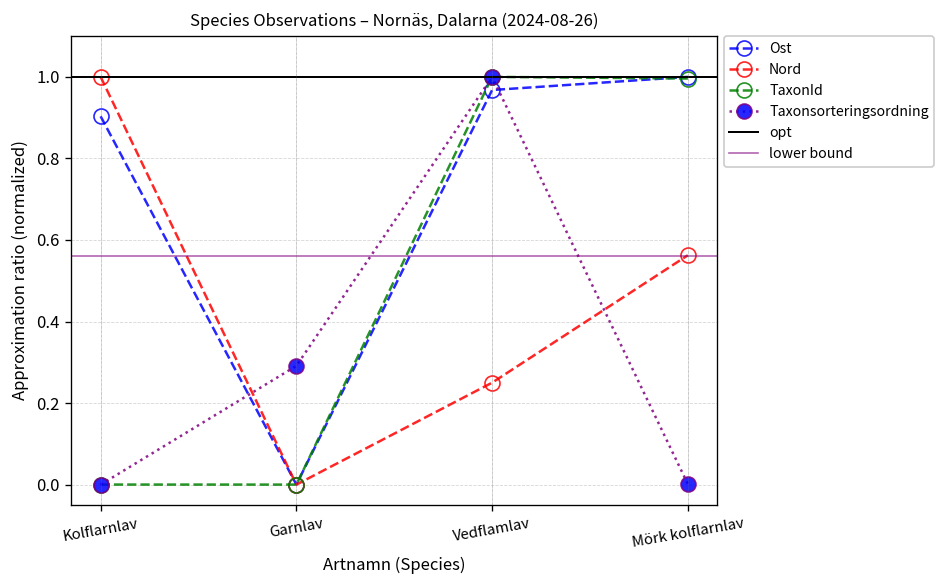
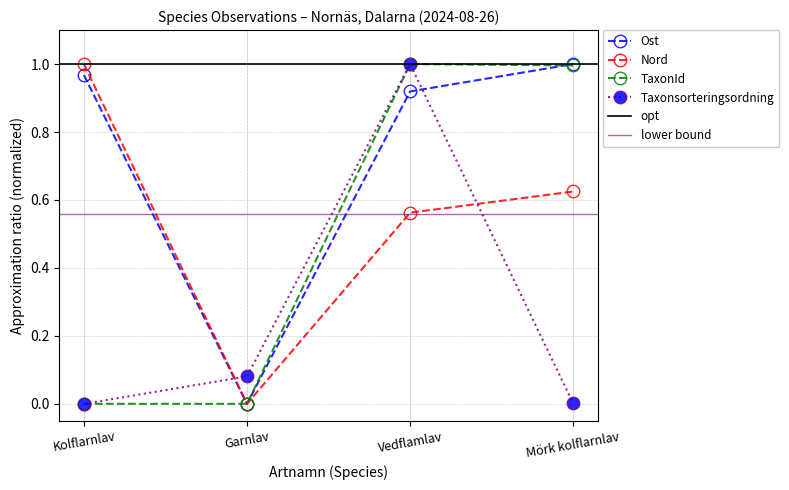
Ost, Kolflarnlav: 0.90 -> 0.97
Taxonsorteringsordning, Garnlav: 0.29 -> 0.08
Ost, Vedflamlav: 0.97 -> 0.92
Nord, Vedflamlav: 0.25 -> 0.56
Nord, Mörk kolflarnlav: 0.56 -> 0.62
